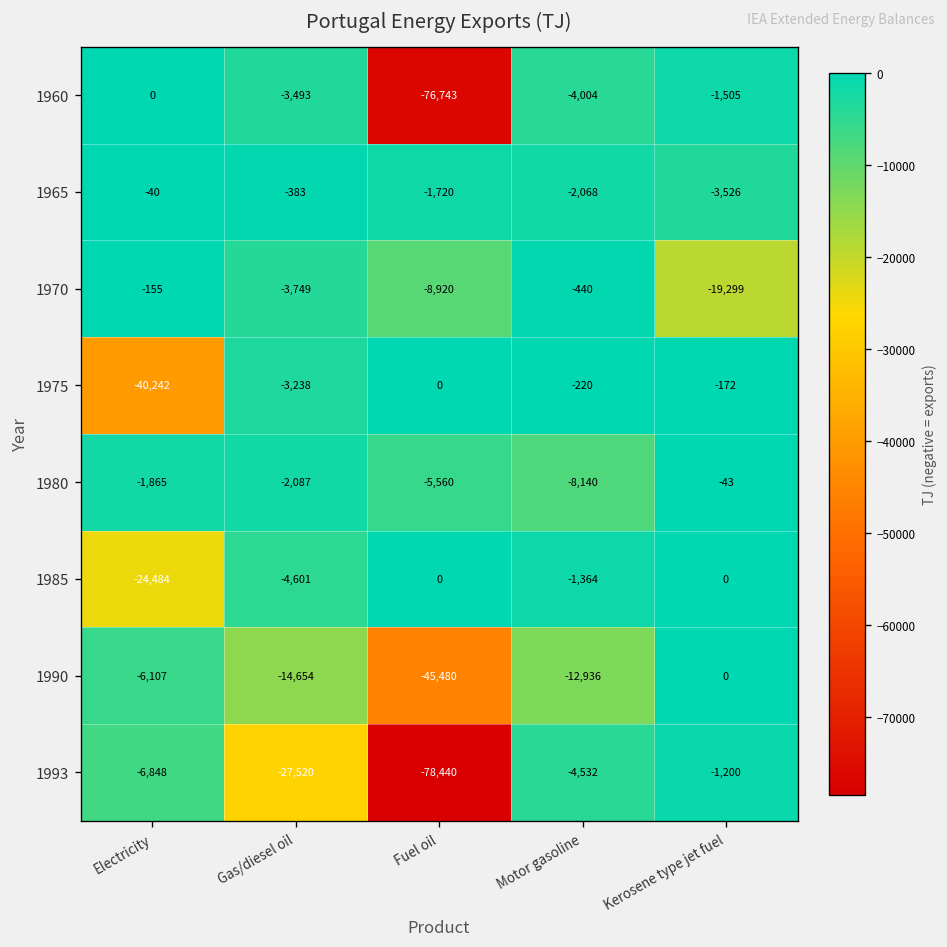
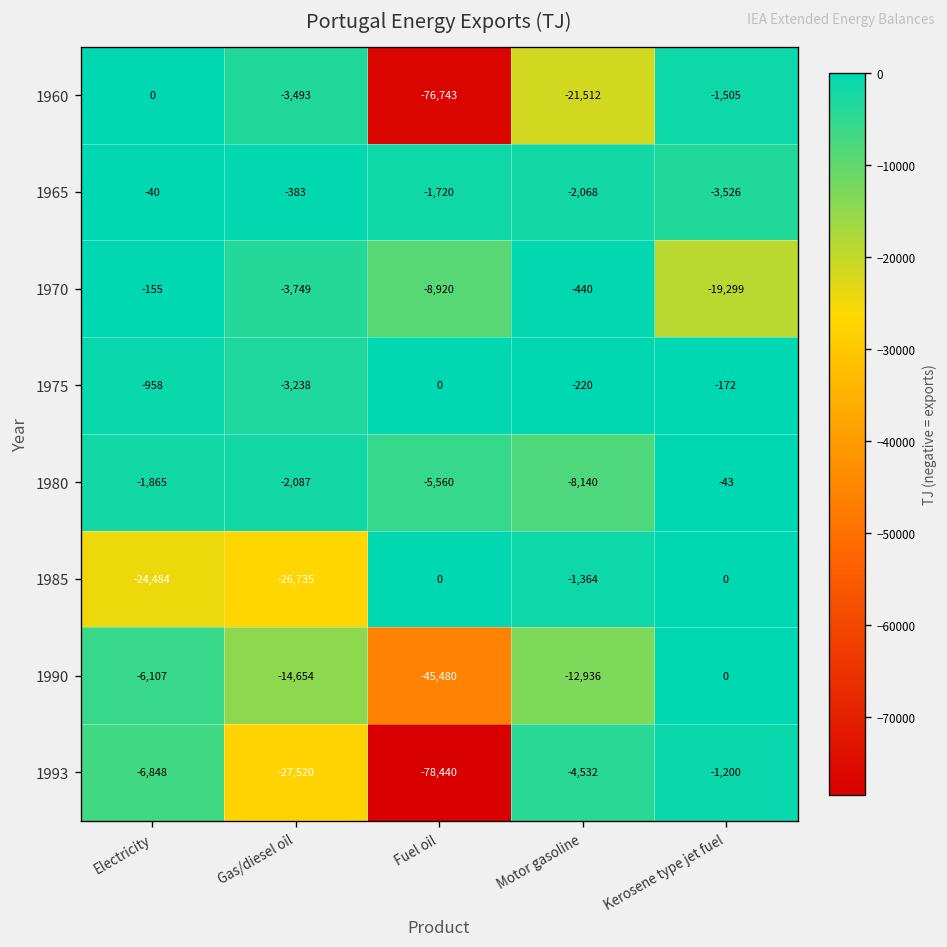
1960, Motor gasoline: -4,004 -> -21,512
1975, Electricity: -40,242 -> -958
1985, Gas/diesel oil: -4,601 -> -26,735
